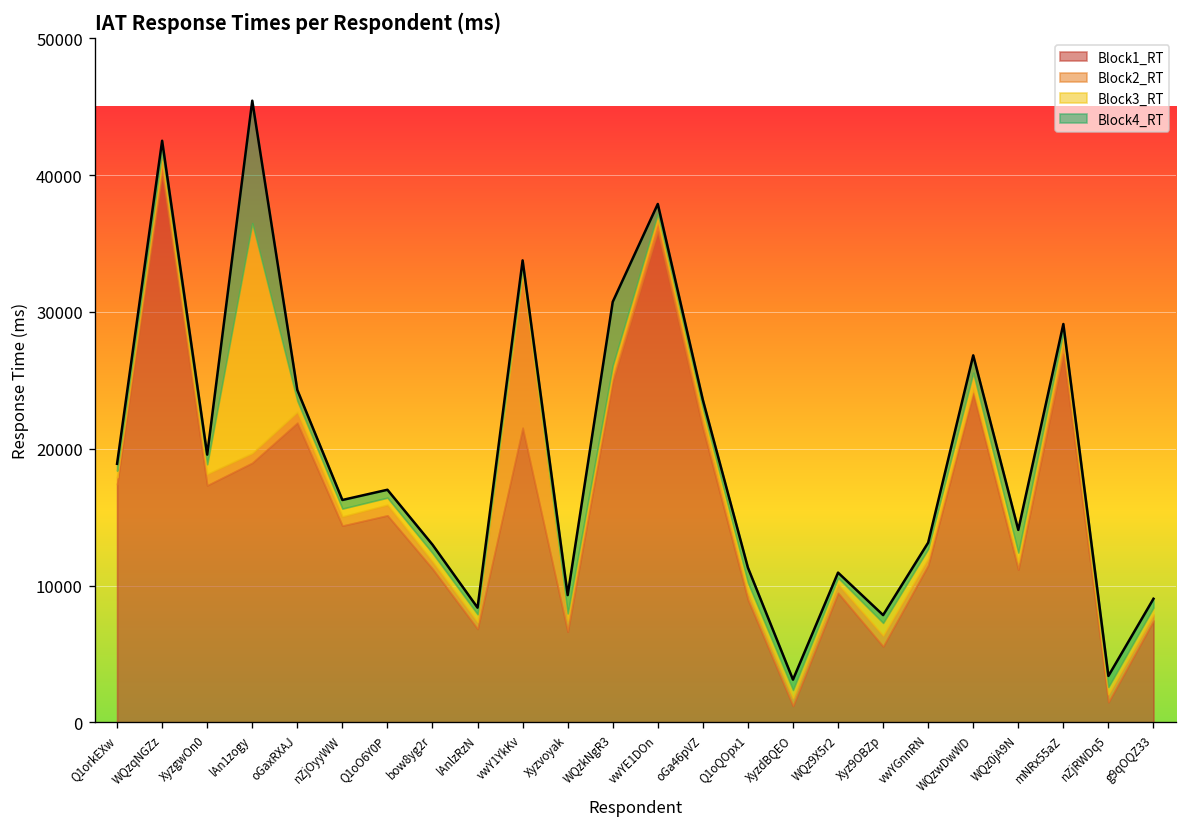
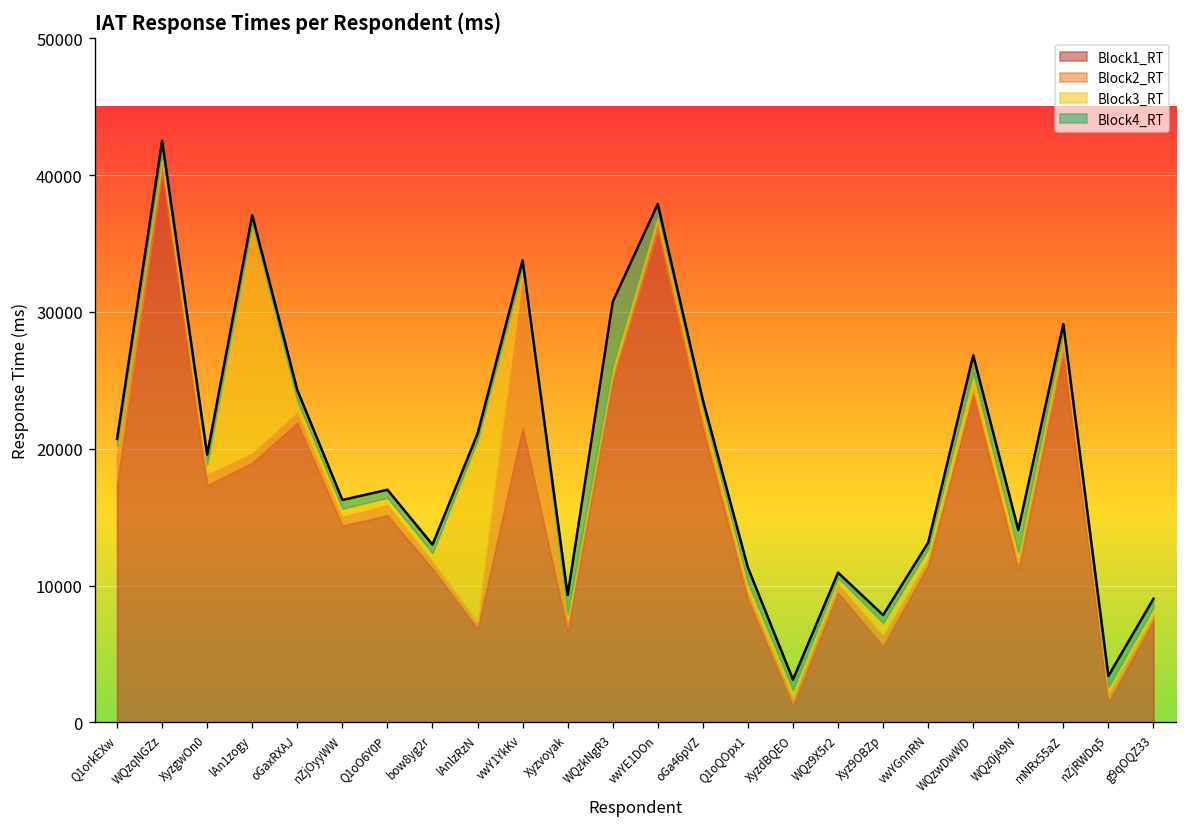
Block2_RT, Q1orkEXw: 500 -> 2300
Block4_RT, lAn1zogy: 9000 -> 600
Block3_RT, lAnlzRzN: 600 -> 13300
